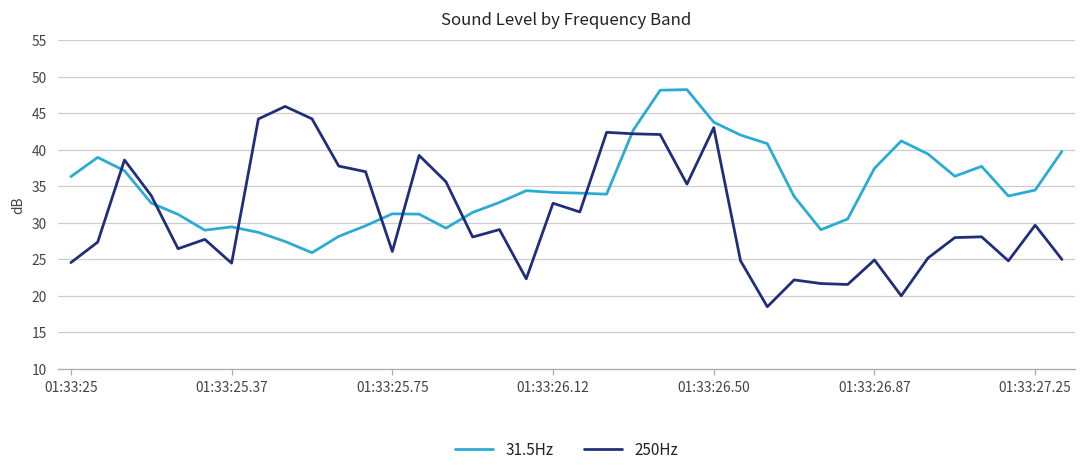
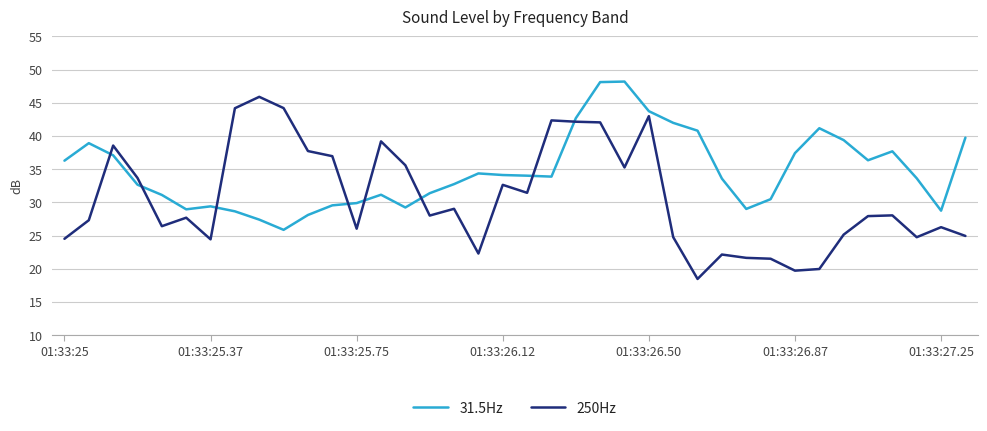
31.5Hz, 01:33:25.75: 31 -> 30
250Hz, 01:33:26.87: 25 -> 20
31.5Hz, 01:33:27.25: 34 -> 29
250Hz, 01:33:27.25: 30 -> 26
